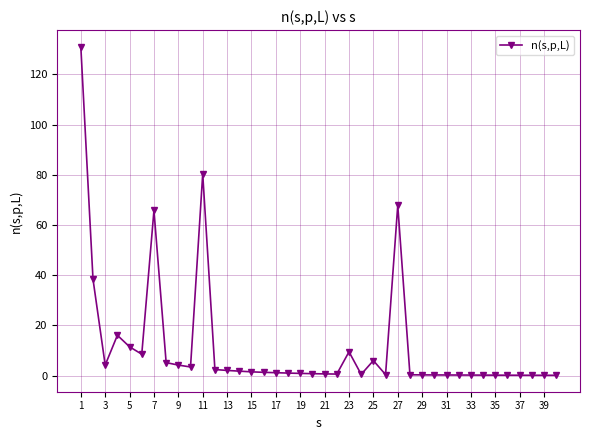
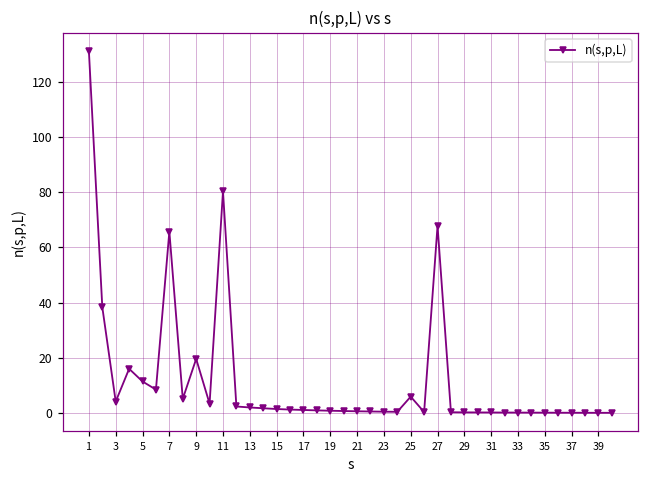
9: 4 -> 20
23: 9 -> 0
